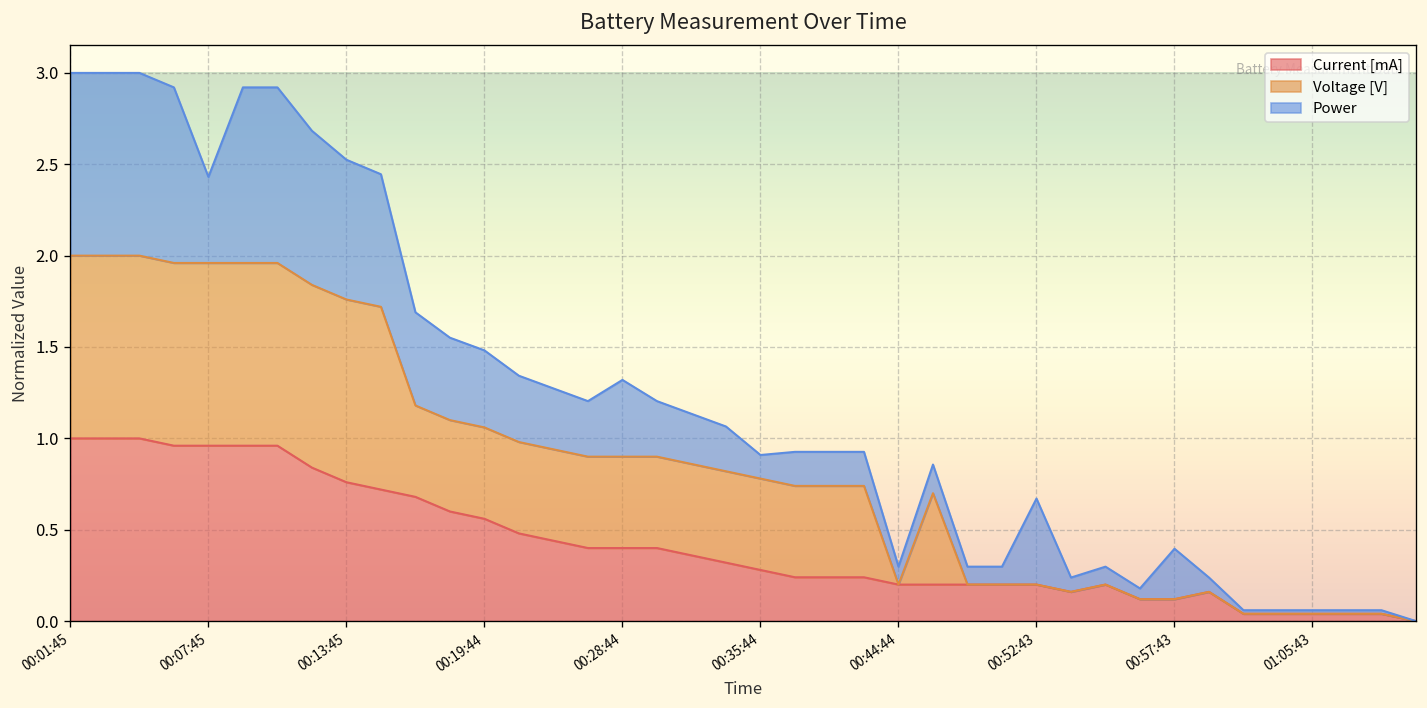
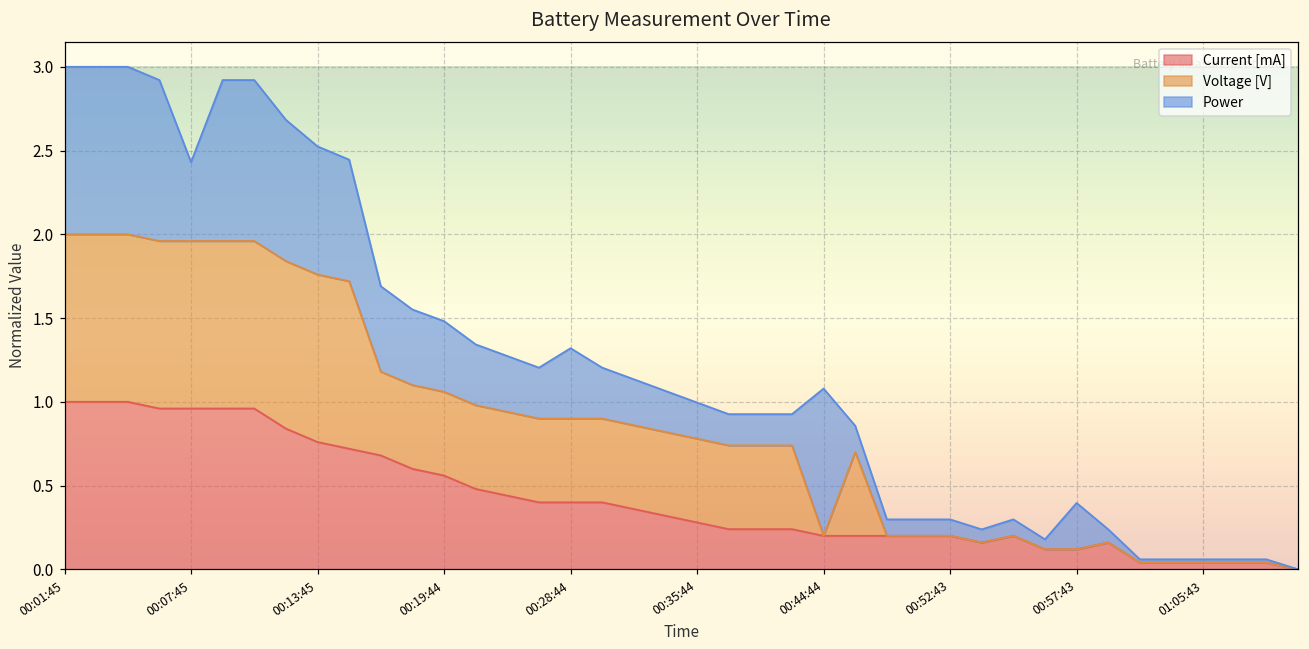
Power, 00:35:44: 0.13 -> 0.22
Power, 00:44:44: 0.10 -> 0.88
Power, 00:52:43: 0.47 -> 0.10
